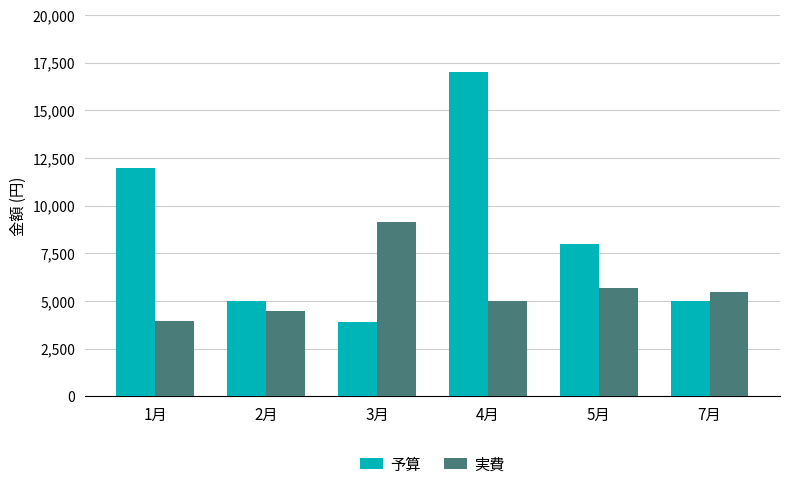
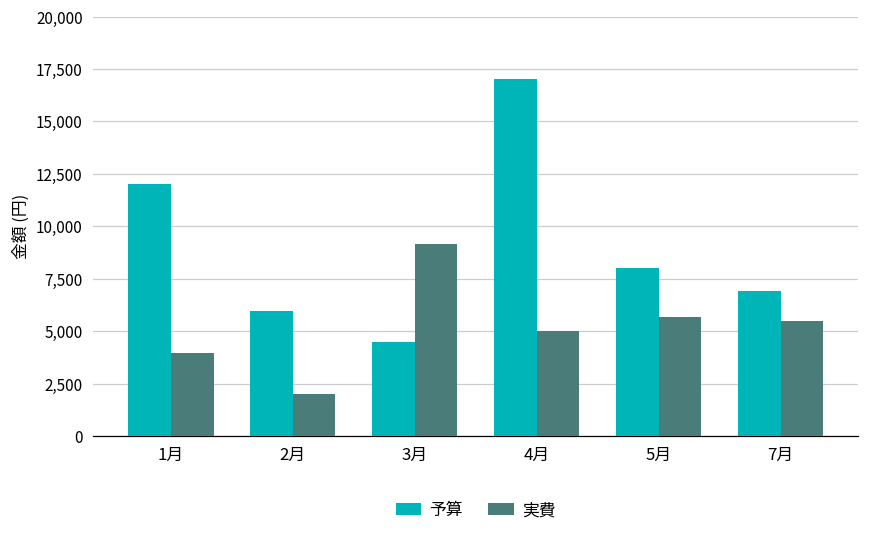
予算, 2月: 5,000 -> 6,000
実費, 2月: 4,500 -> 2,000
予算, 3月: 3,900 -> 4,500
予算, 7月: 5,000 -> 6,900
